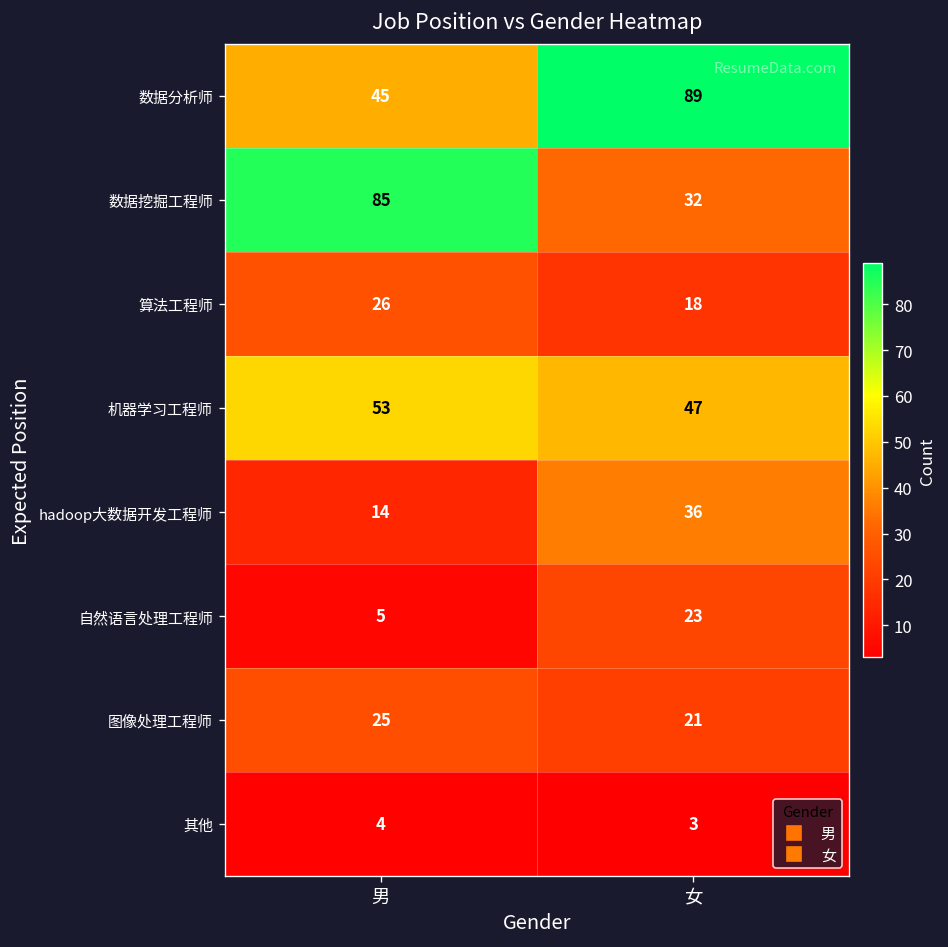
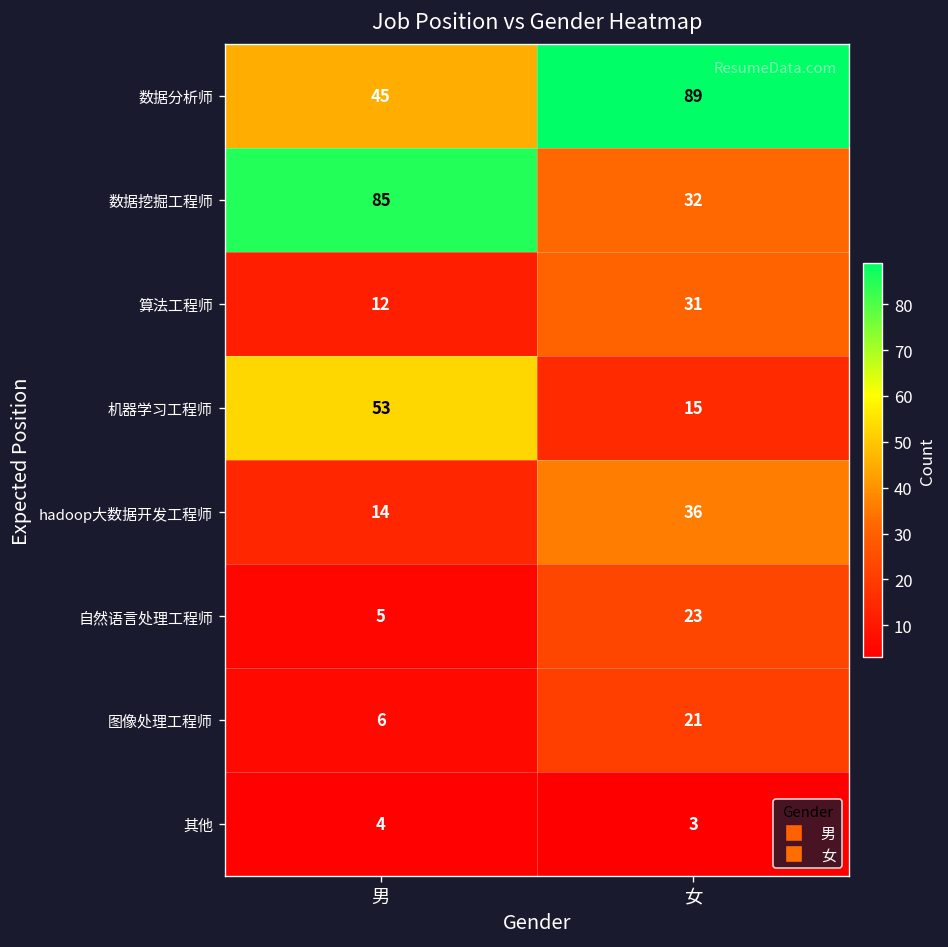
算法工程师, 男: 26 -> 12
算法工程师, 女: 18 -> 31
机器学习工程师, 女: 47 -> 15
图像处理工程师, 男: 25 -> 6
